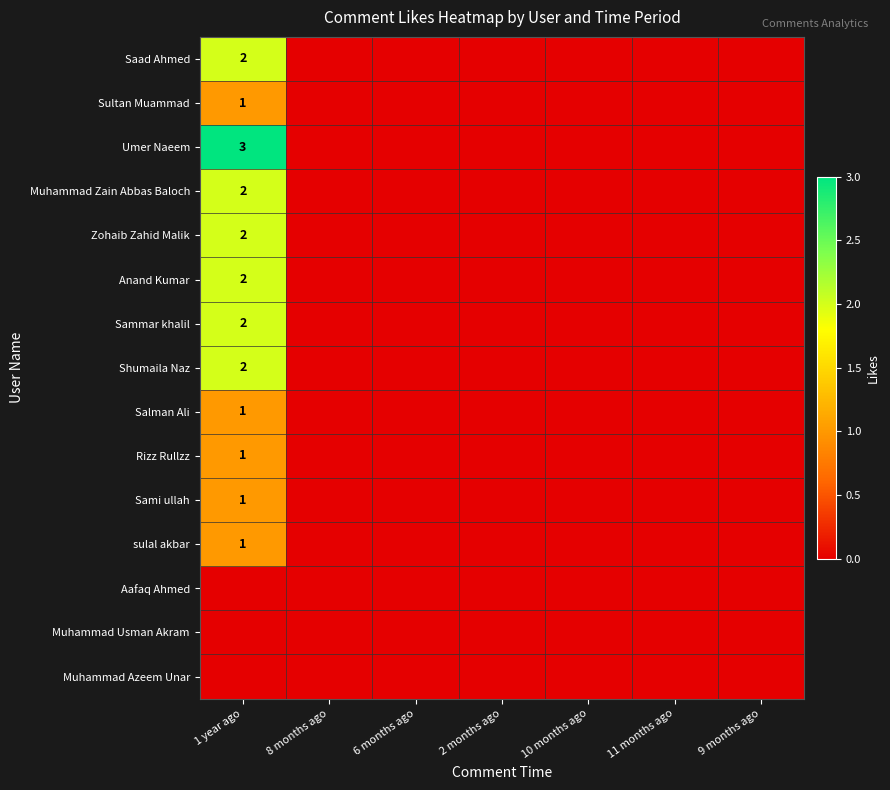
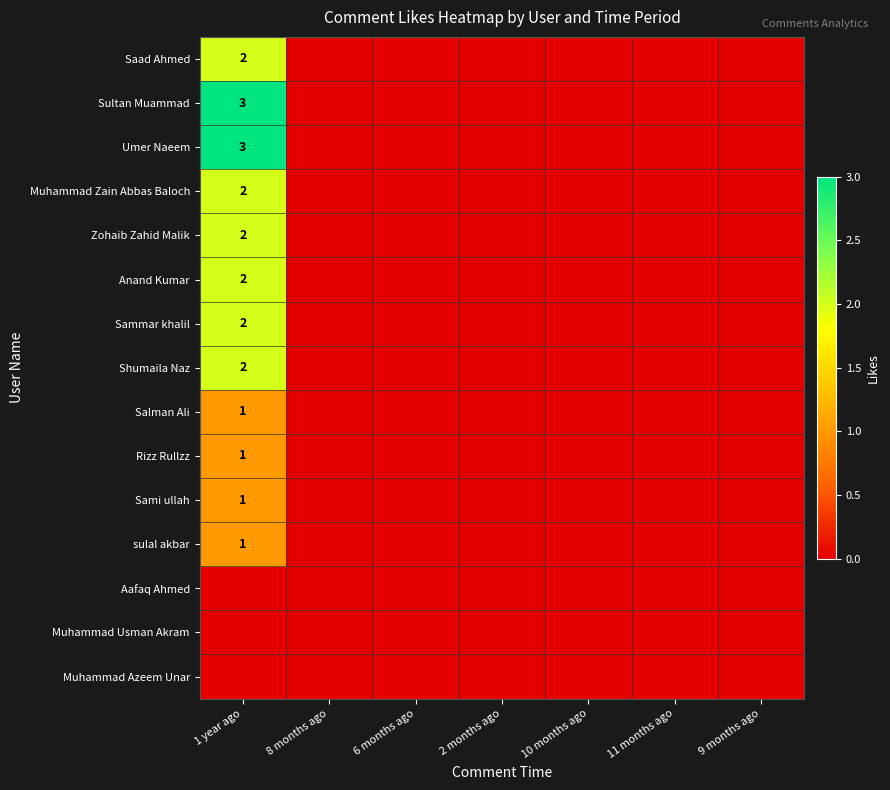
Sultan Muammad, 1 year ago: 1 -> 3
